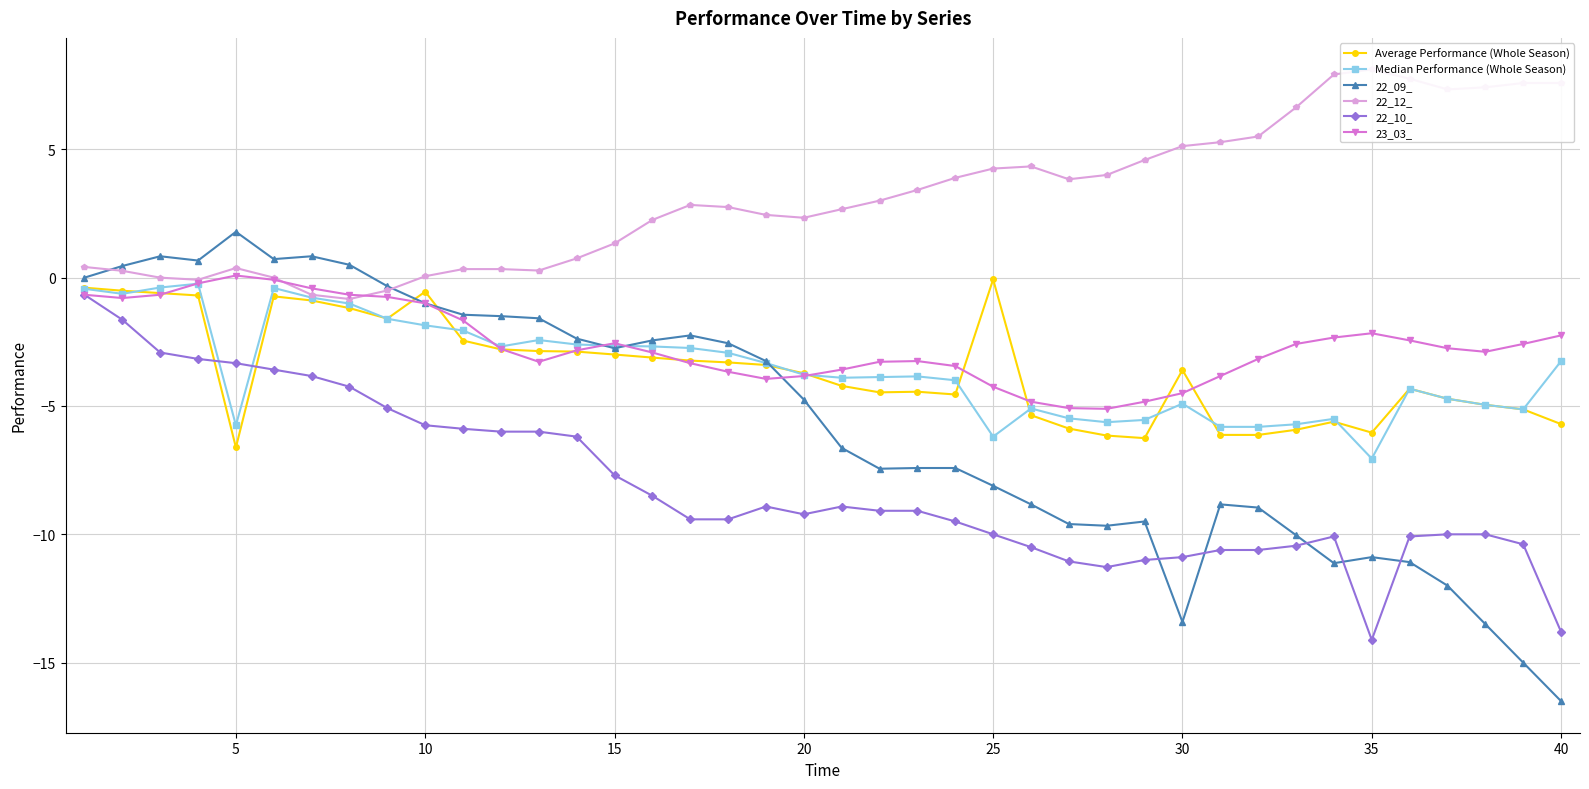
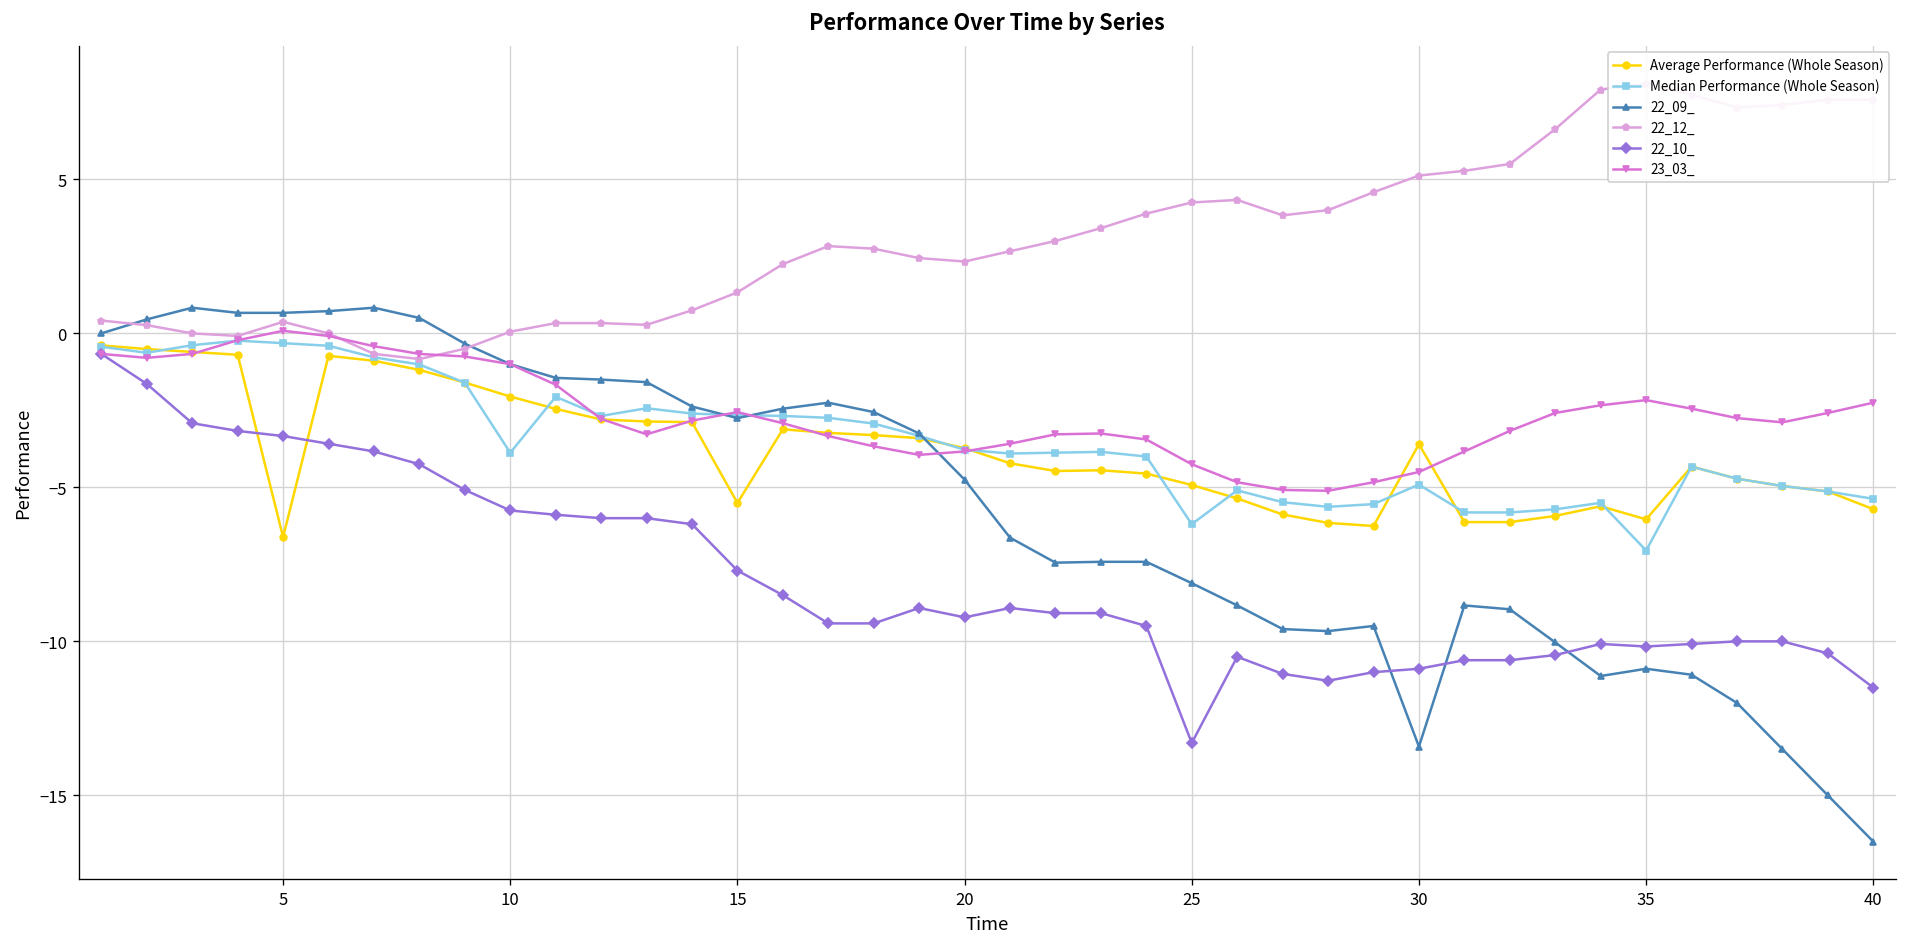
Median Performance (Whole Season), 5: -5.8 -> -0.3
22_09_, 5: 1.8 -> 0.7
Average Performance (Whole Season), 10: -0.5 -> -2.1
Median Performance (Whole Season), 10: -1.9 -> -3.9
Average Performance (Whole Season), 15: -3.0 -> -5.5
Average Performance (Whole Season), 25: -0.1 -> -4.9
22_10_, 25: -10.0 -> -13.3
22_10_, 35: -14.1 -> -10.2
Median Performance (Whole Season), 40: -3.3 -> -5.4
22_10_, 40: -13.8 -> -11.5
